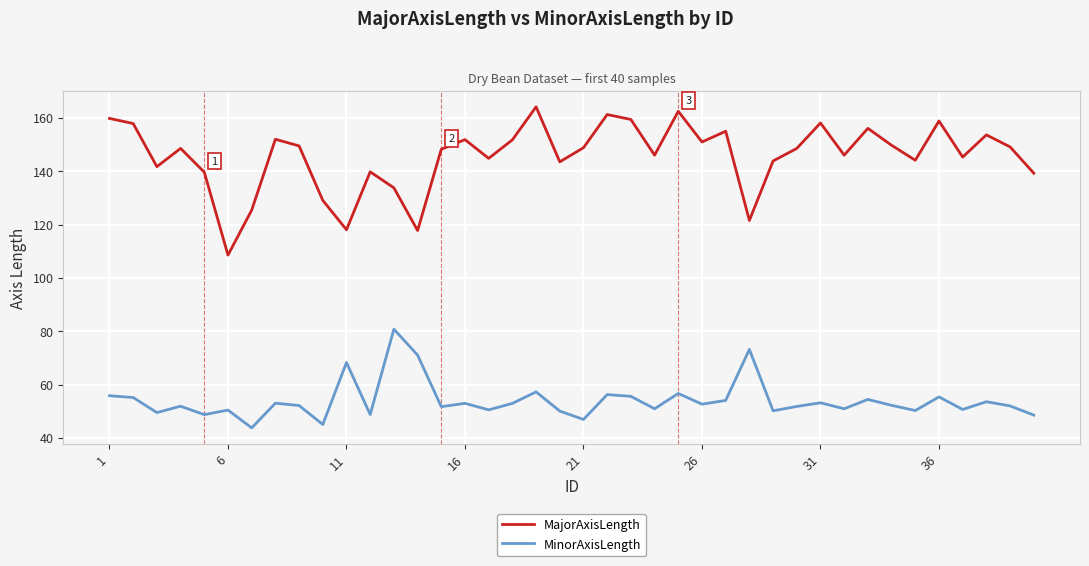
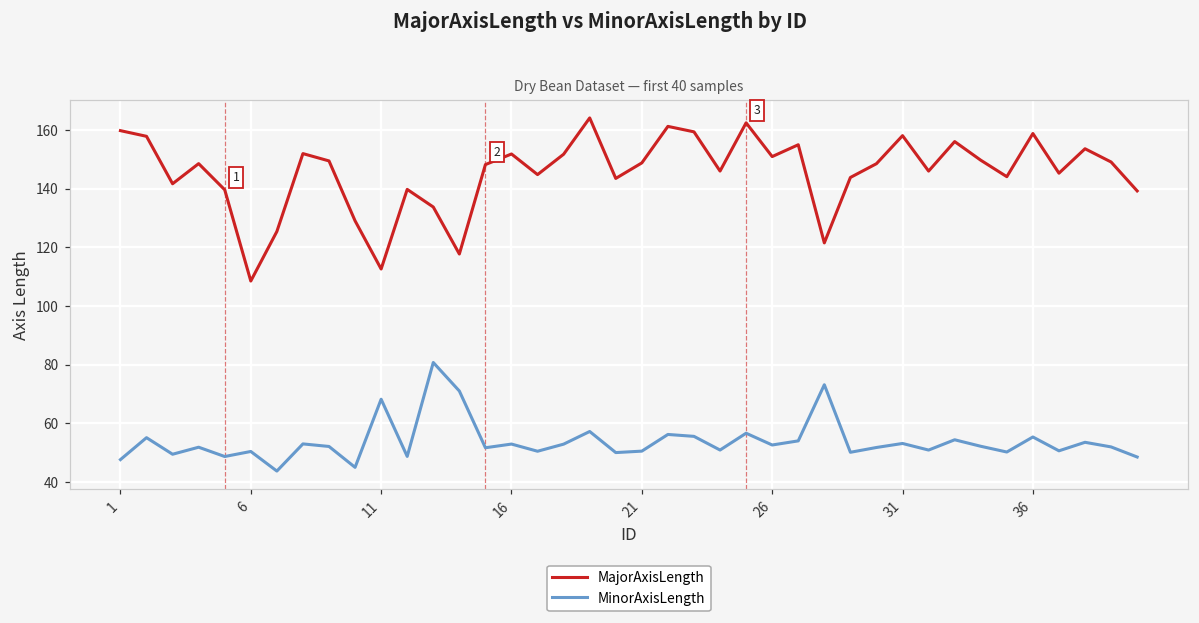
MinorAxisLength, 1: 56 -> 48
MajorAxisLength, 11: 118 -> 113
MinorAxisLength, 21: 47 -> 51
